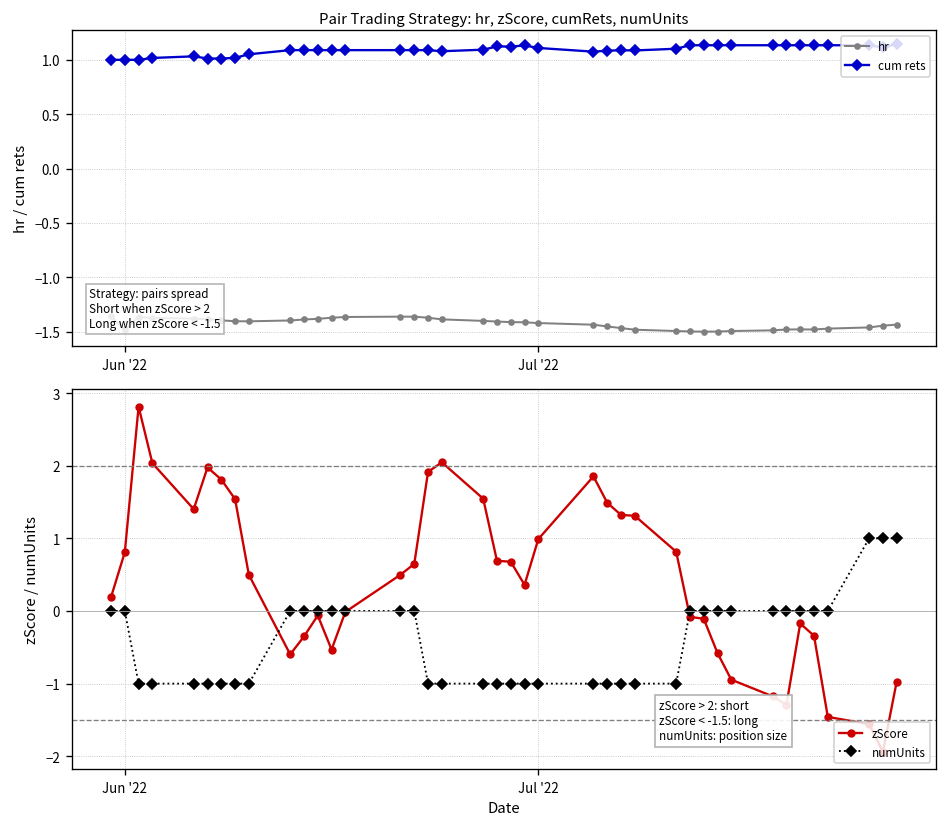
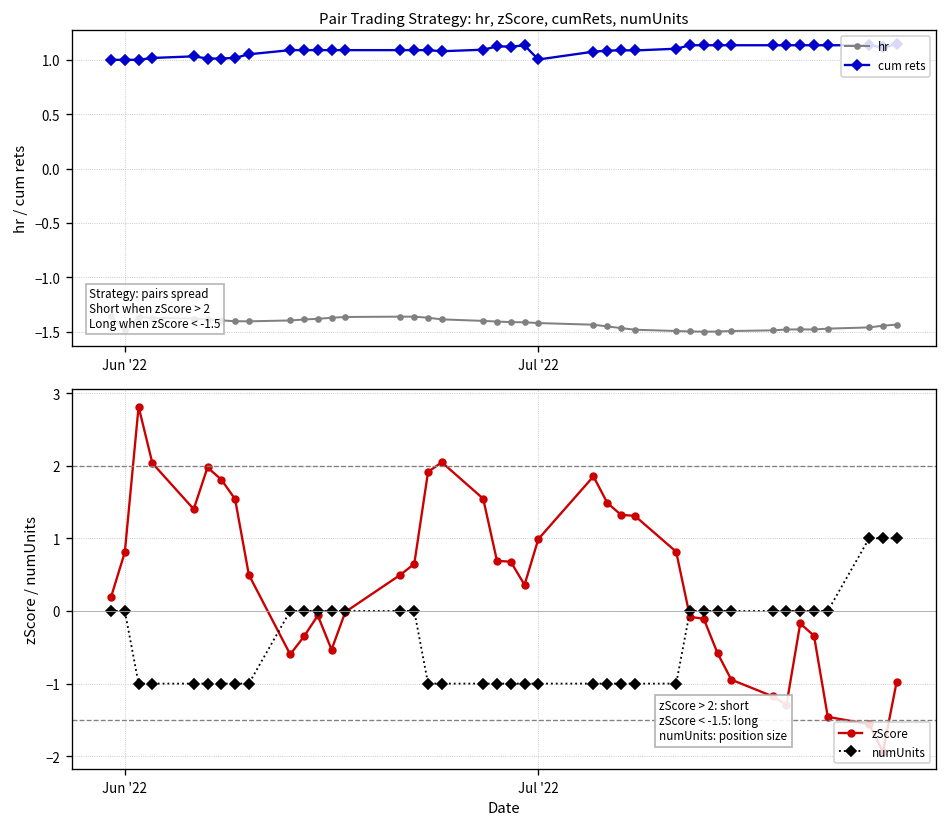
Pair Trading Strategy: hr, zScore, cumRets, numUnits, cum rets, Jul '22: 1.1 -> 1.0
